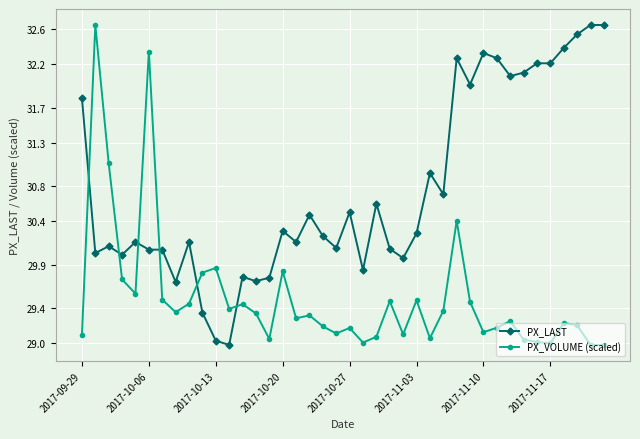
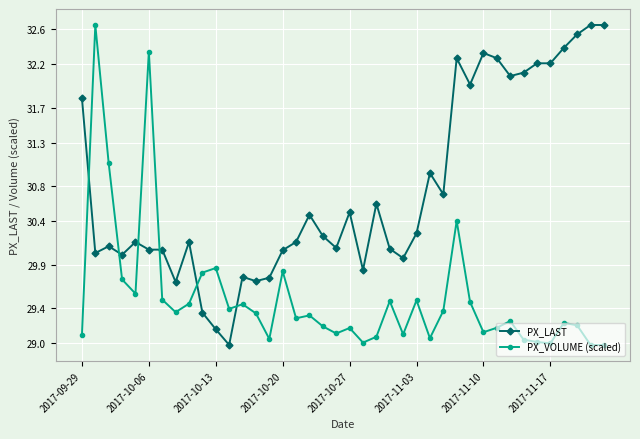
PX_LAST, 2017-10-13: 29.0 -> 29.2
PX_LAST, 2017-10-20: 30.3 -> 30.1
